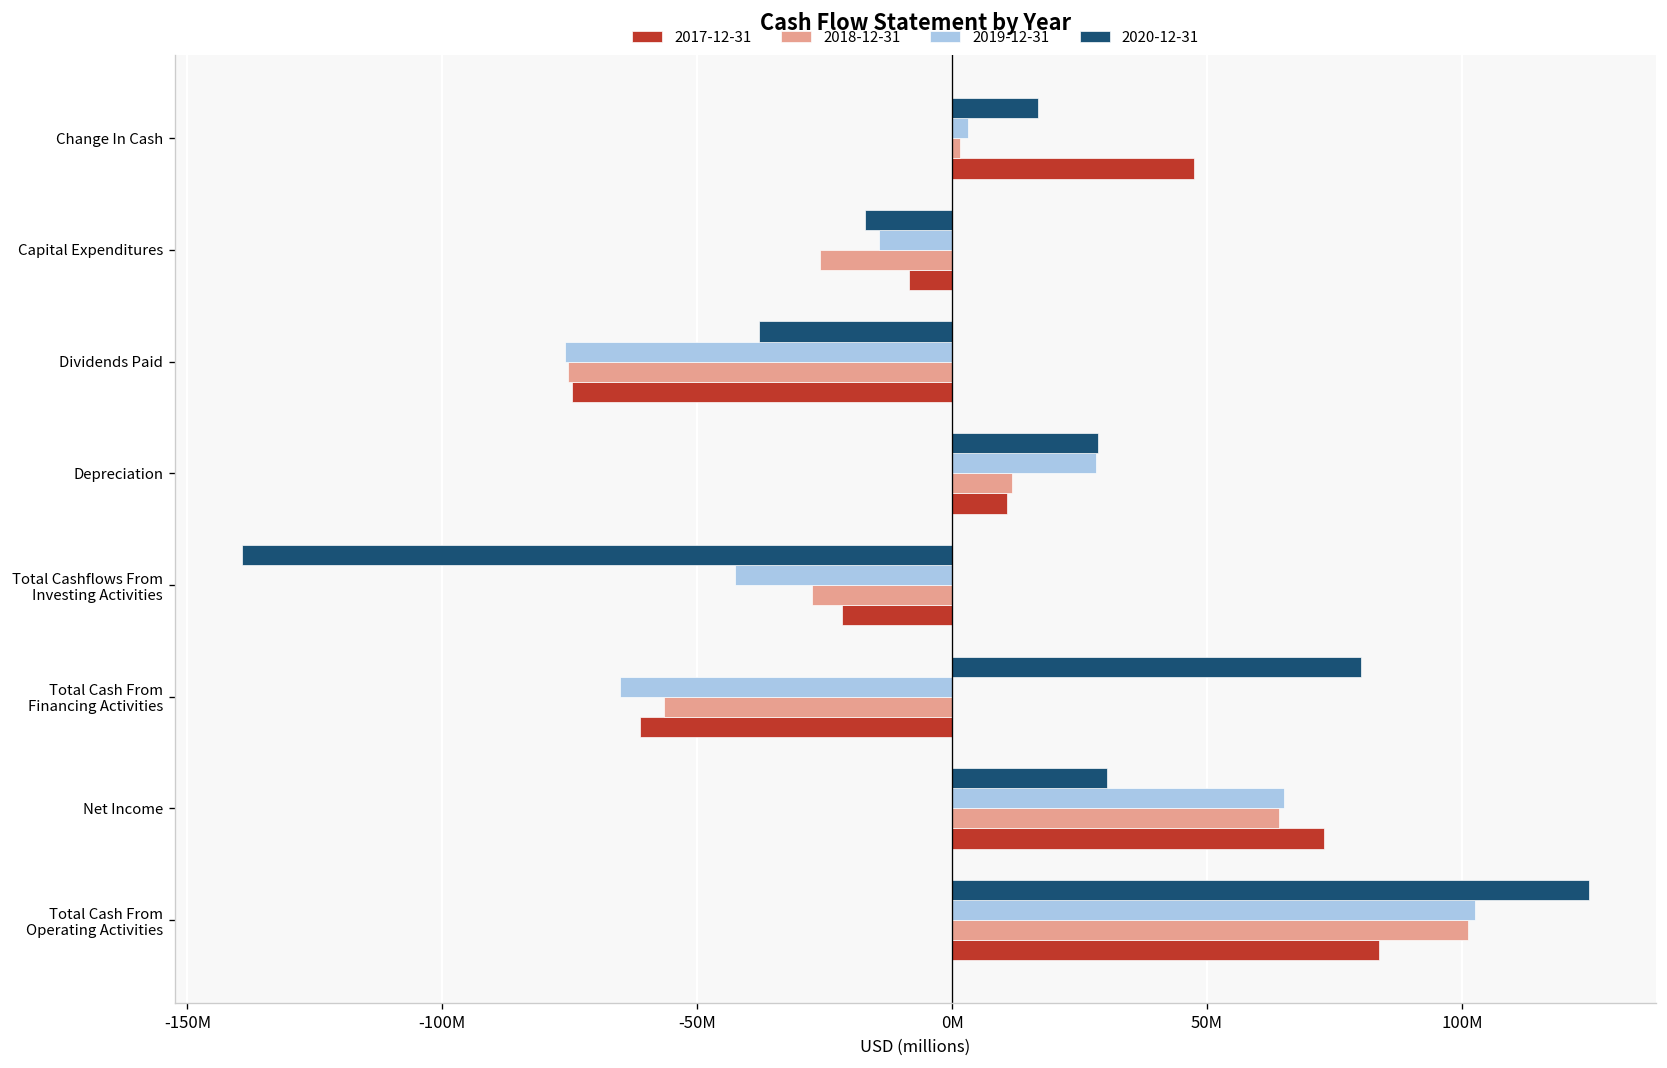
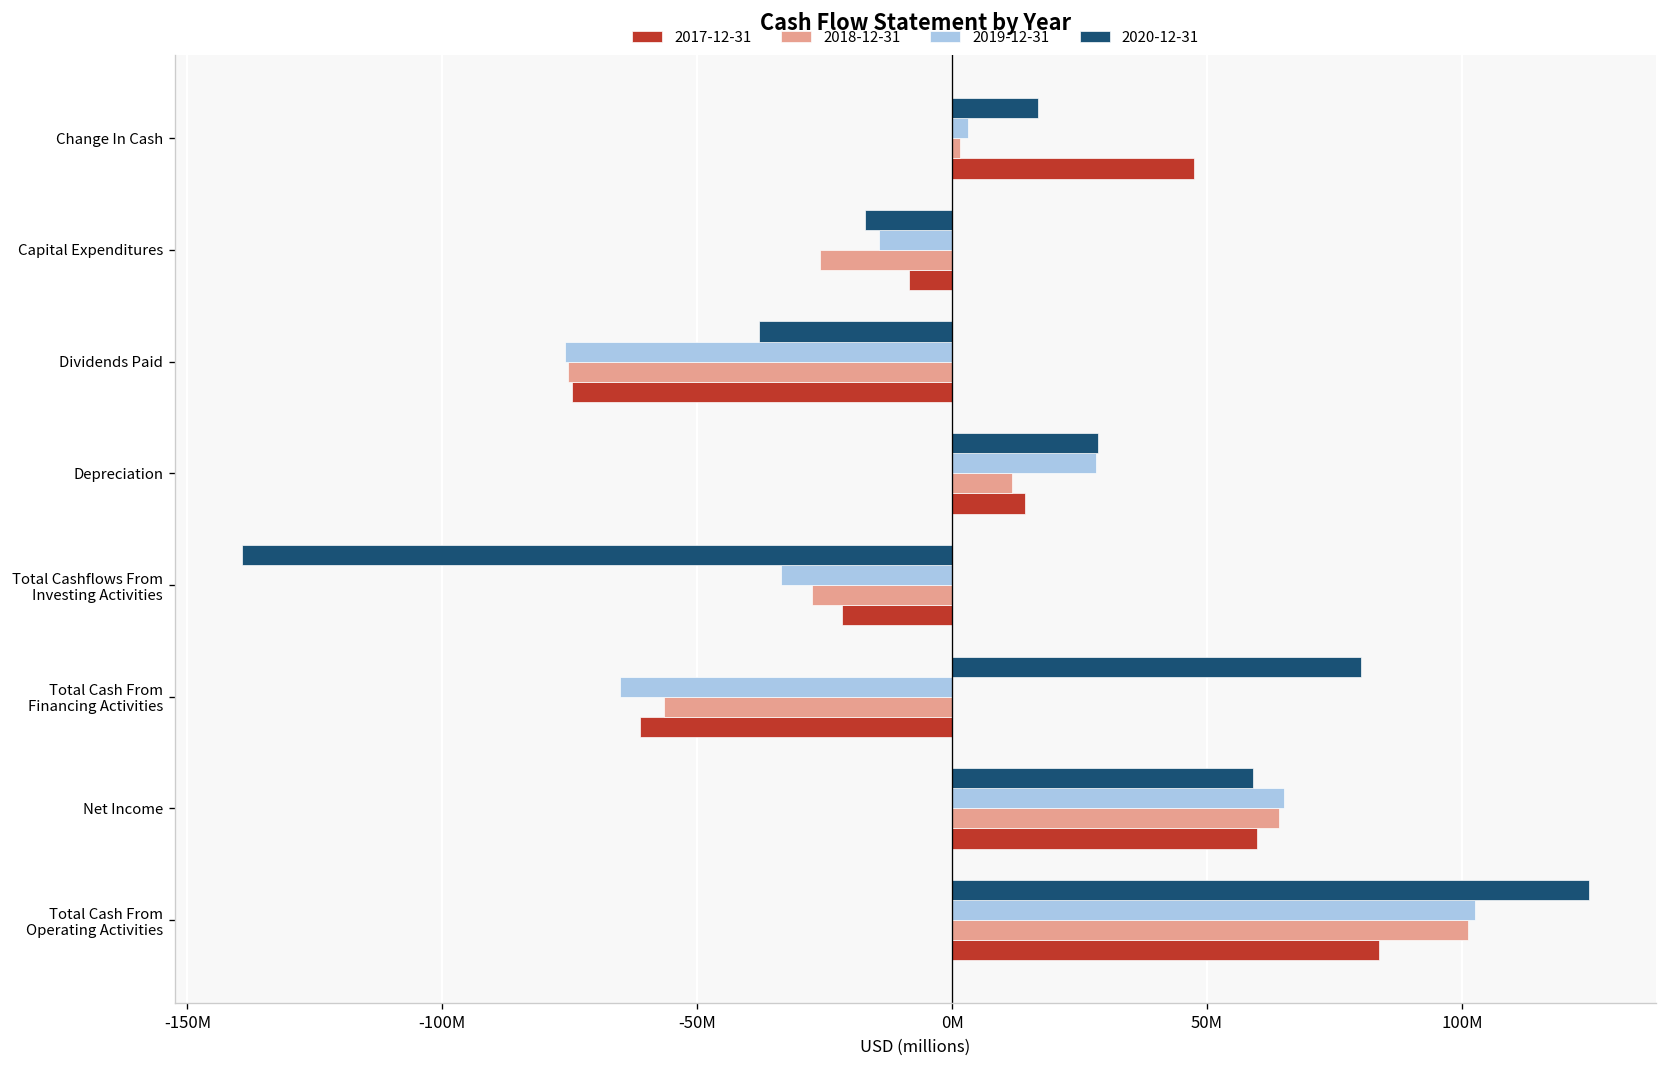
2017-12-31, Depreciation: 11000000 -> 14000000
2019-12-31, Total Cashflows From Investing Activities: -43000000 -> -34000000
2020-12-31, Net Income: 30000000 -> 59000000
2017-12-31, Net Income: 73000000 -> 60000000
